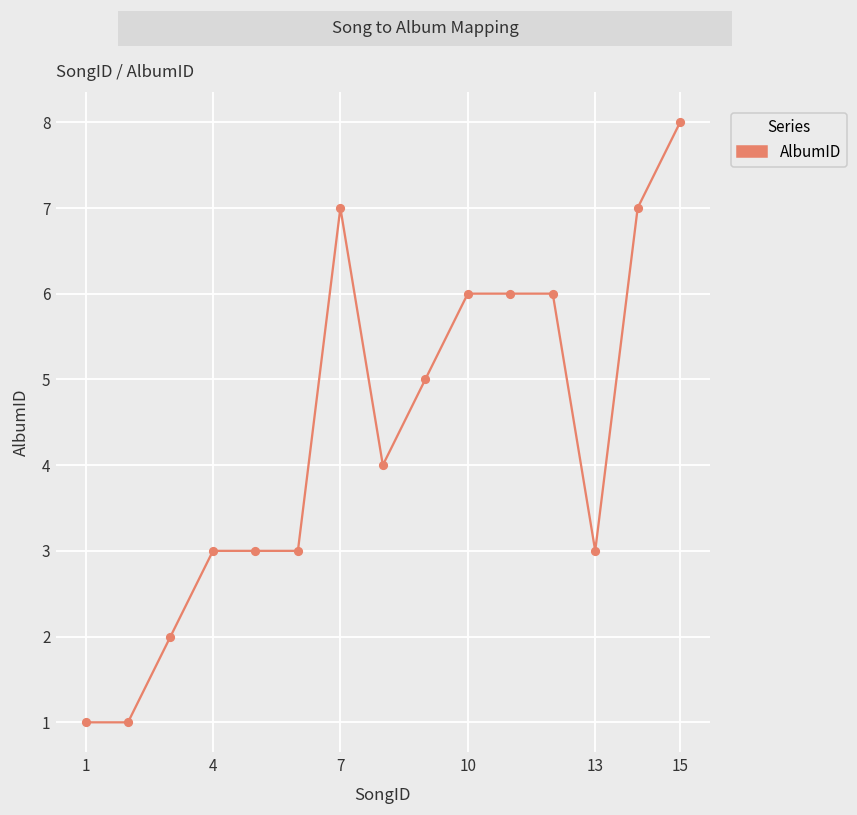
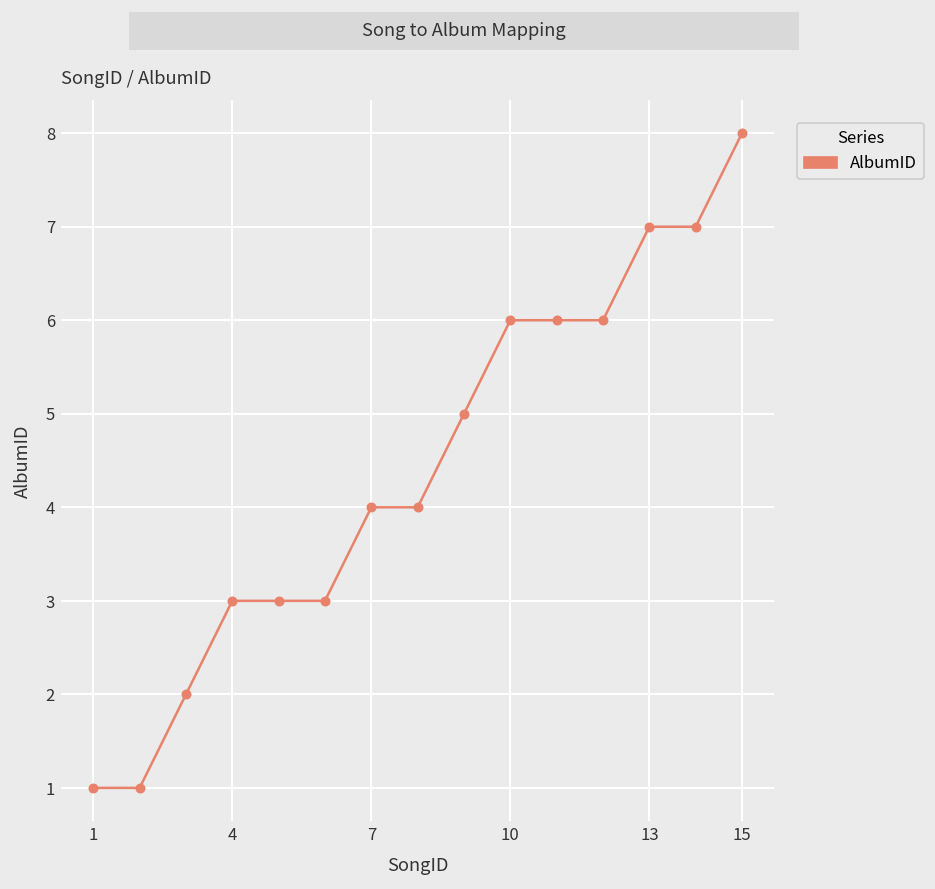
7: 7 -> 4
13: 3 -> 7
